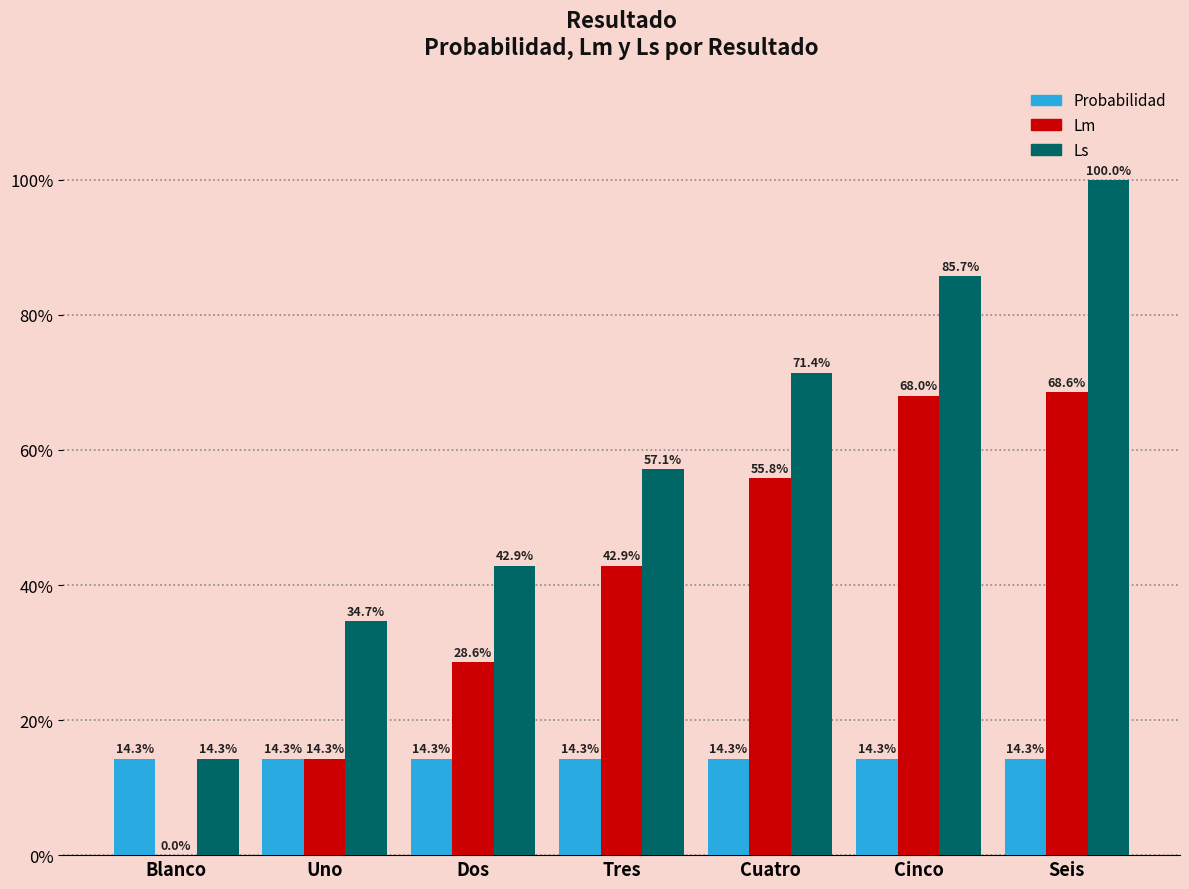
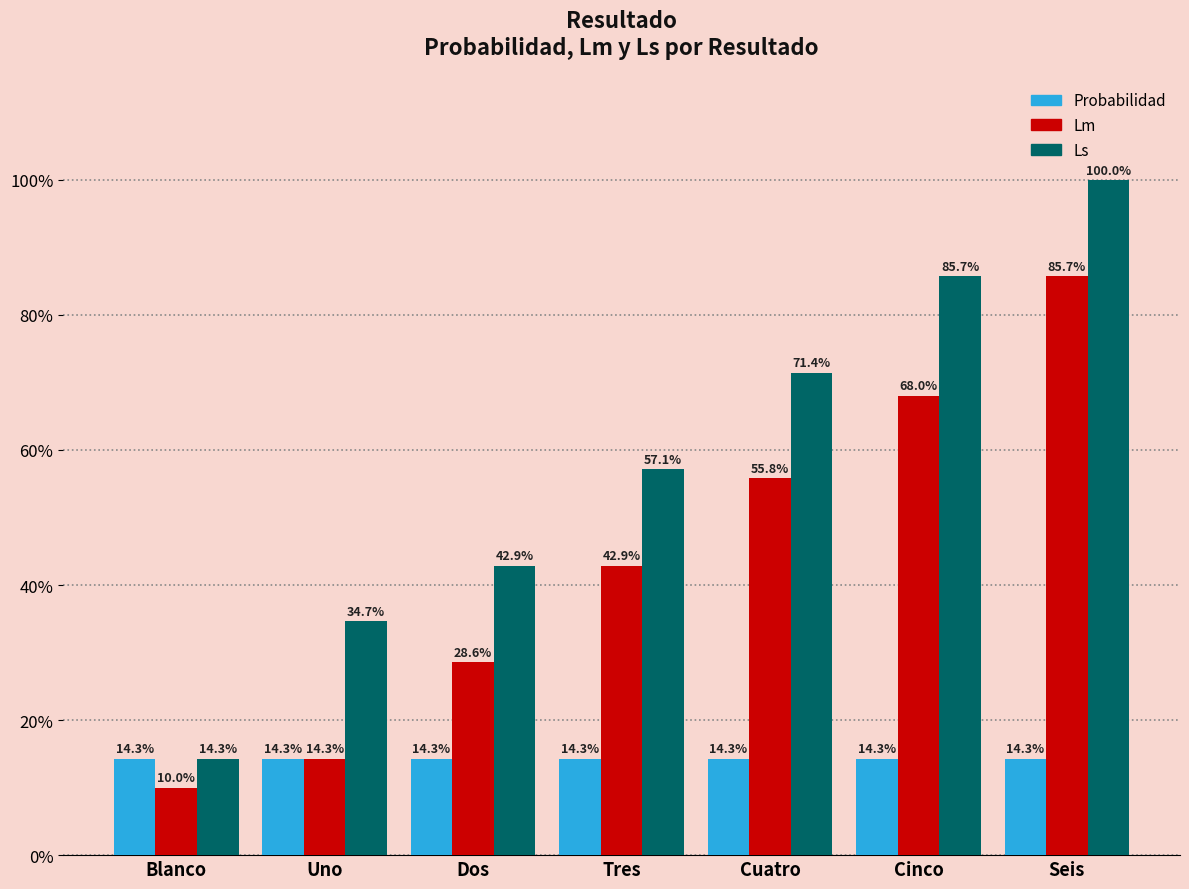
Lm, Blanco: 0.0% -> 10.0%
Lm, Seis: 68.6% -> 85.7%
